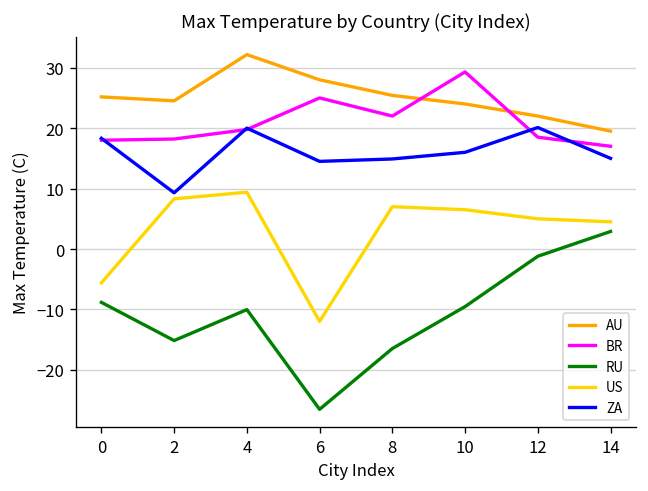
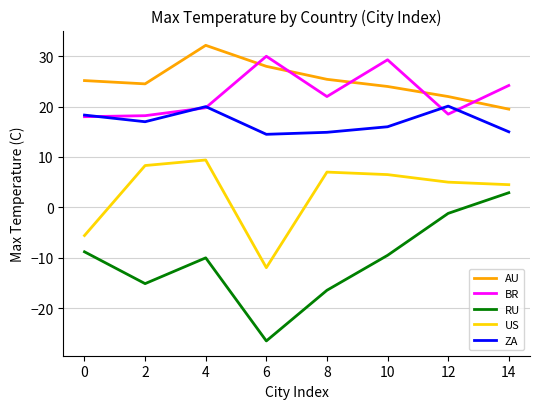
ZA, 2: 9 -> 17
BR, 6: 25 -> 30
BR, 14: 17 -> 24
